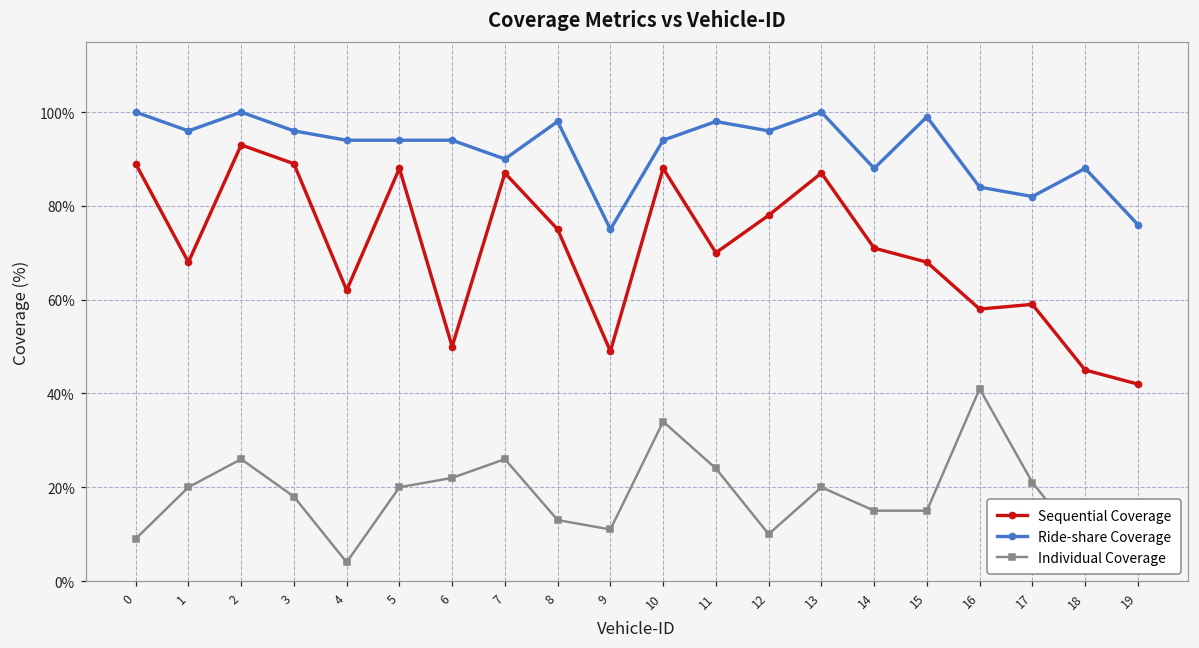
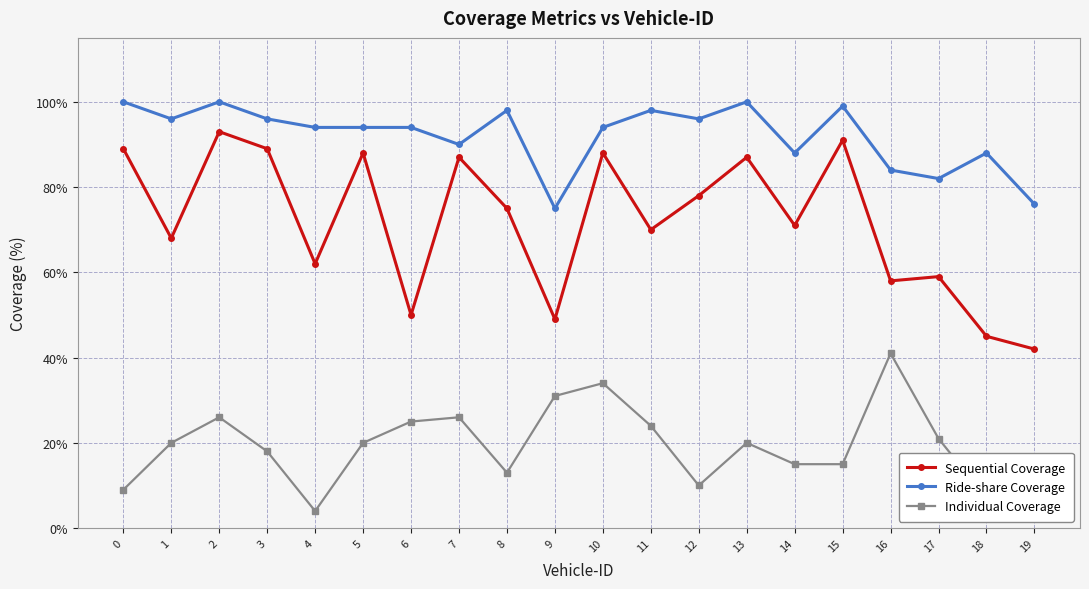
Individual Coverage, 6: 22% -> 25%
Individual Coverage, 9: 11% -> 31%
Sequential Coverage, 15: 68% -> 91%
